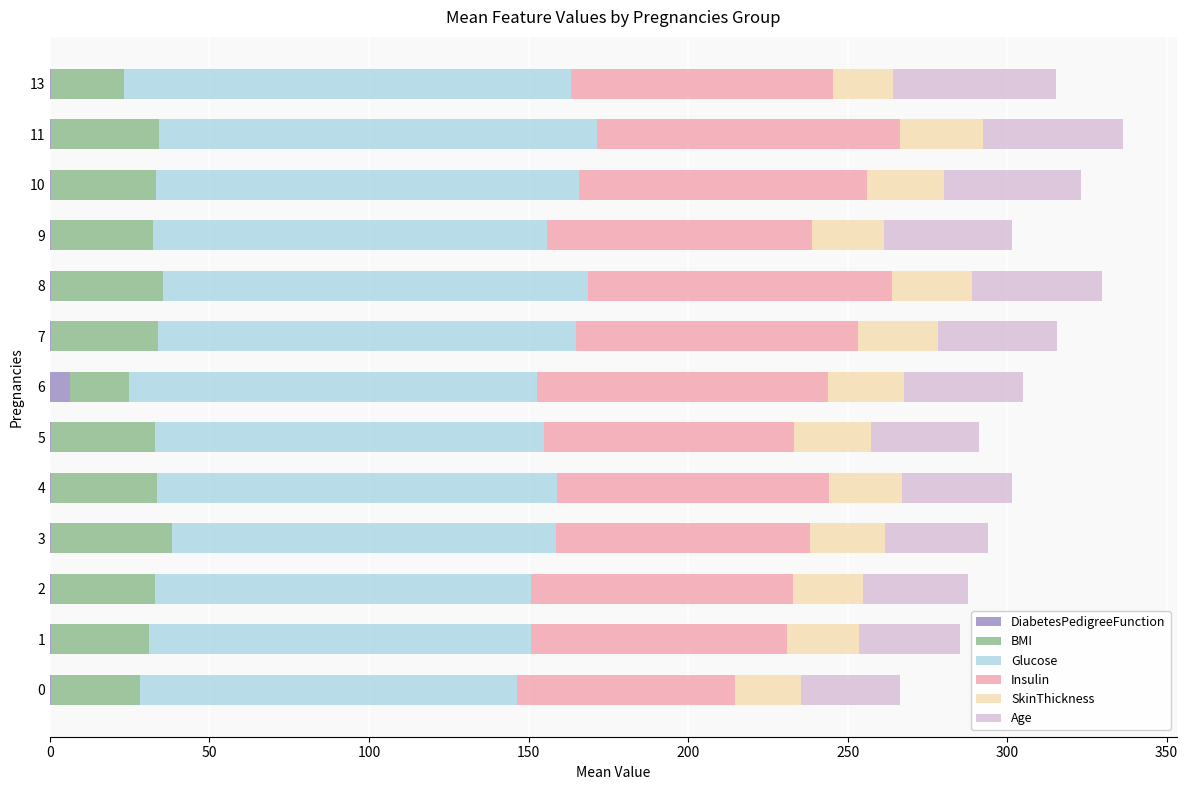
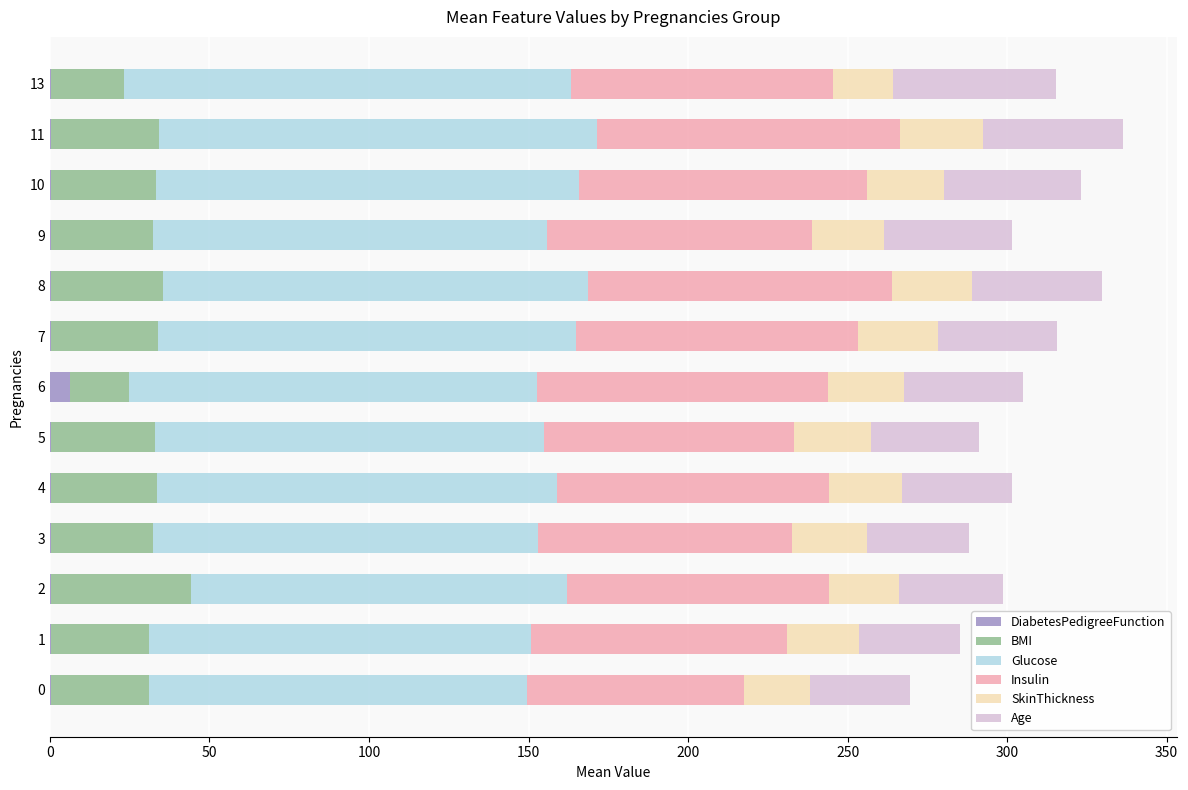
BMI, 3: 38 -> 32
BMI, 2: 33 -> 44
BMI, 0: 28 -> 31
